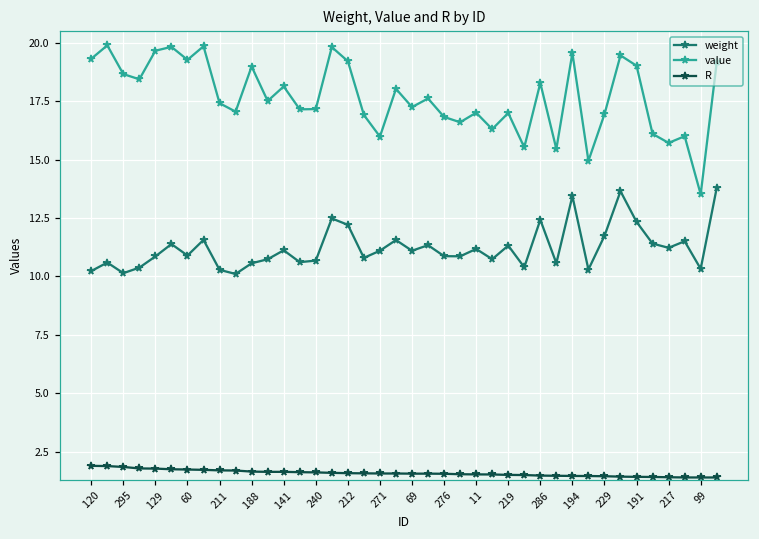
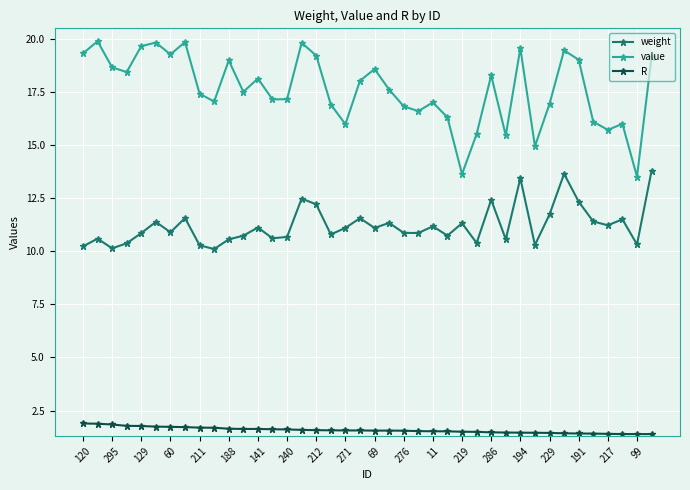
value, 69: 17.3 -> 18.6
value, 219: 17.0 -> 13.6
